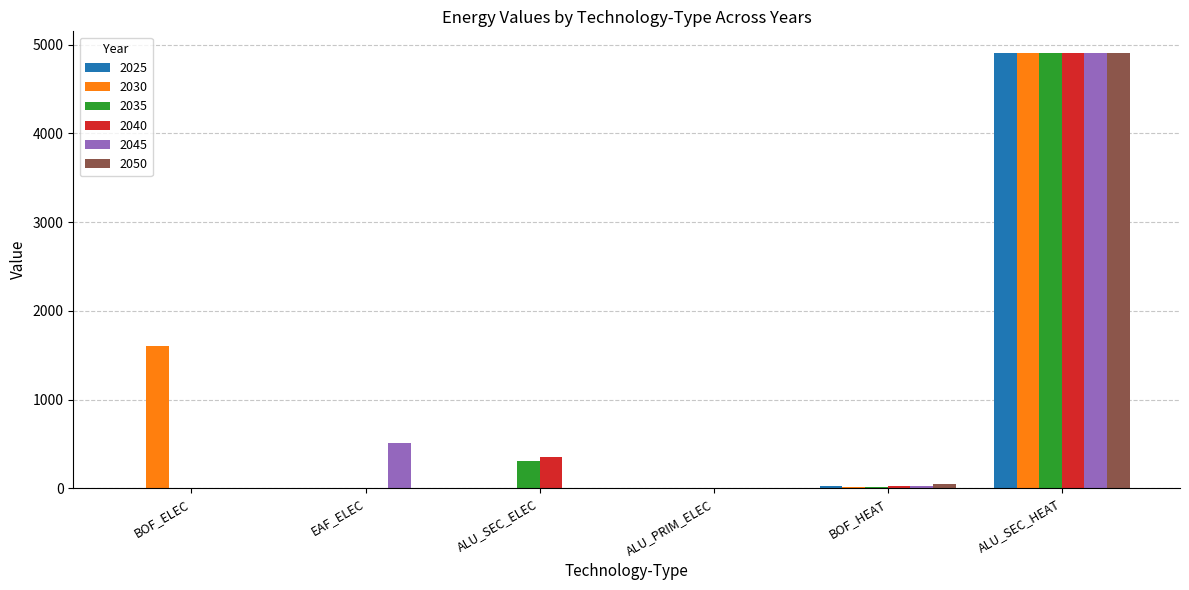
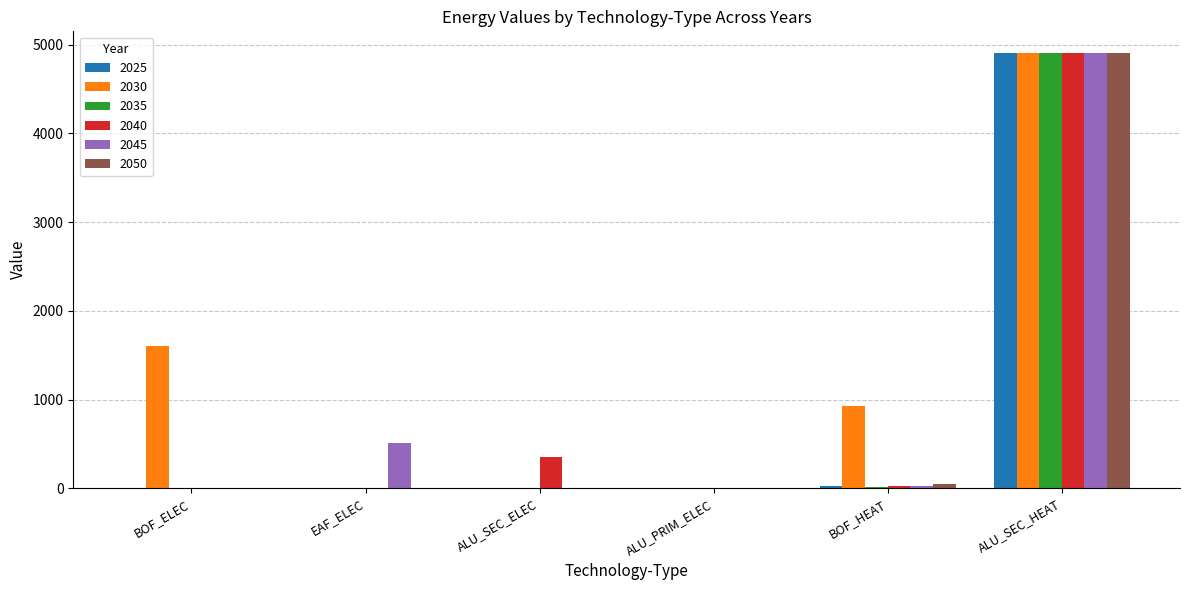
2035, ALU_SEC_ELEC: 300 -> 0
2030, BOF_HEAT: 0 -> 900
